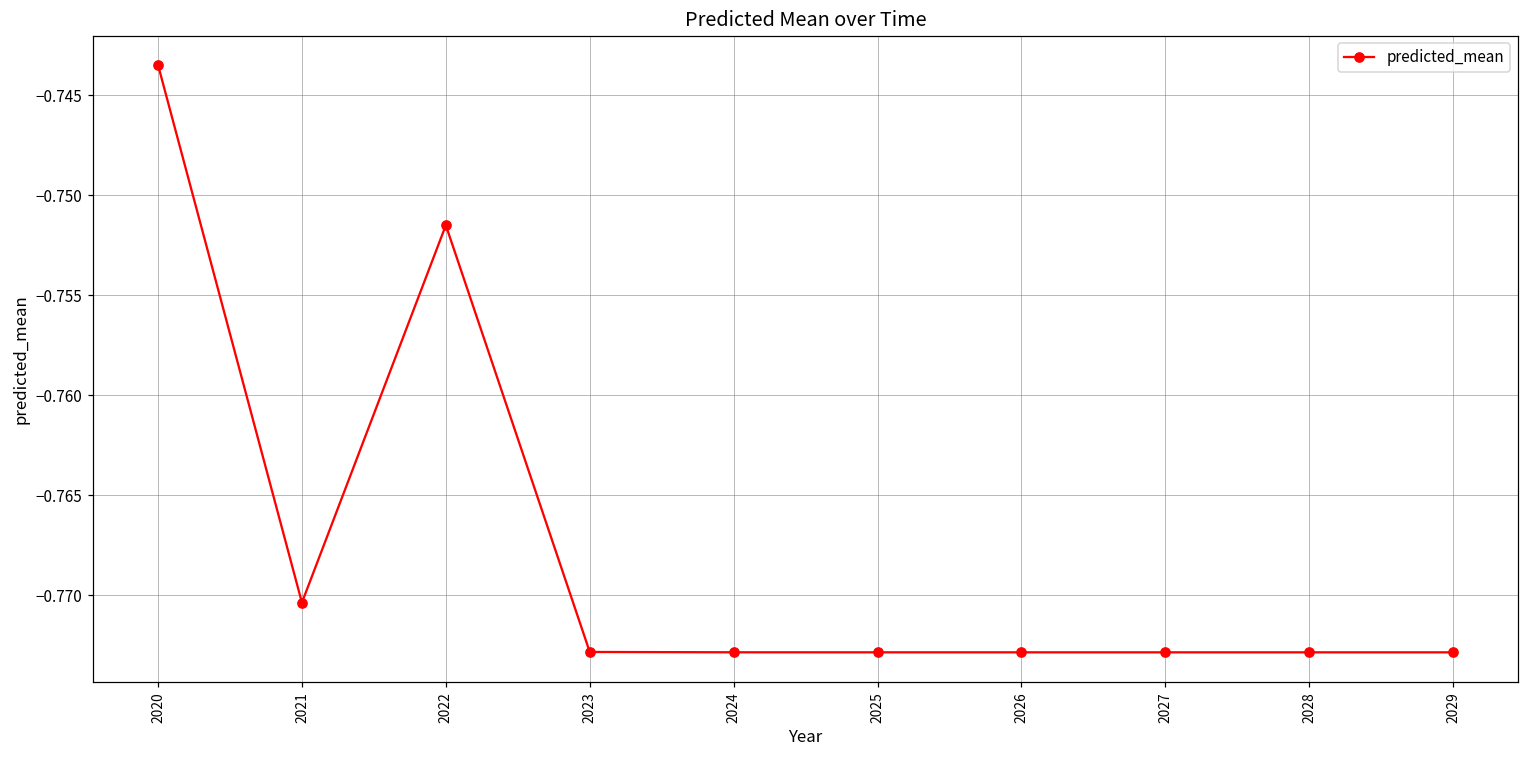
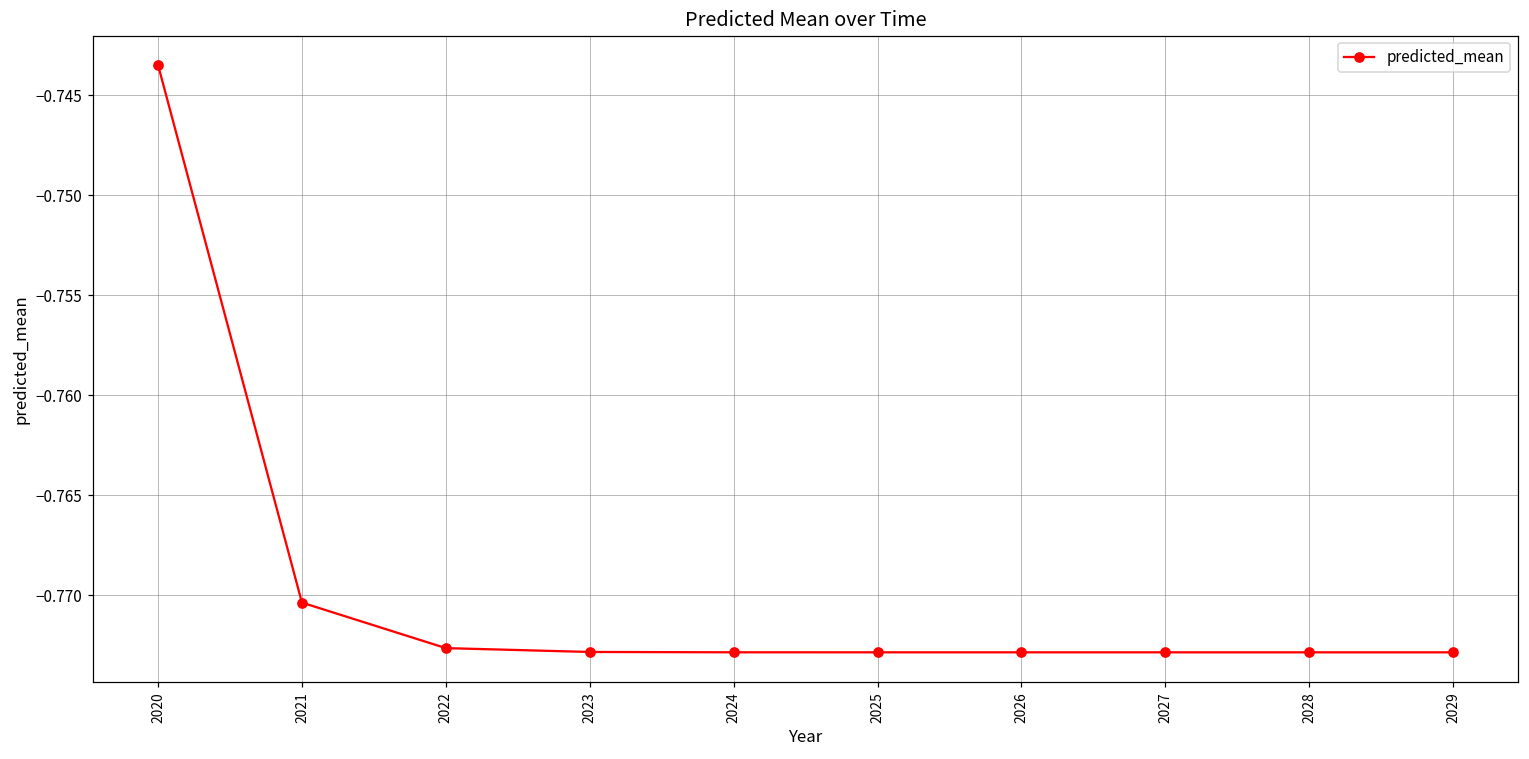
2022: -0.7515 -> -0.7726
